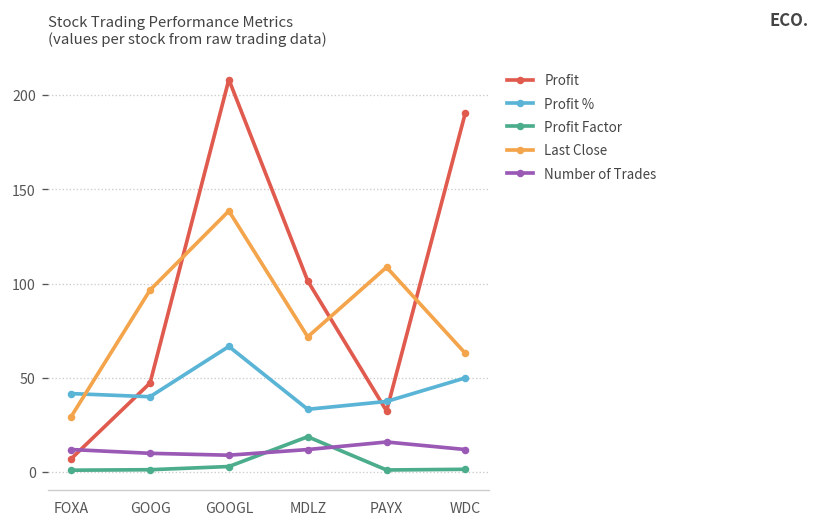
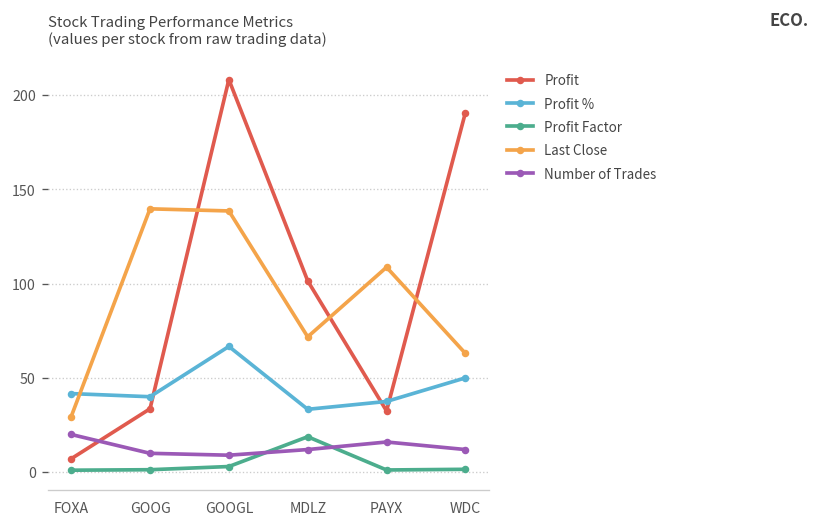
Number of Trades, FOXA: 12 -> 20
Profit, GOOG: 47 -> 34
Last Close, GOOG: 97 -> 140
